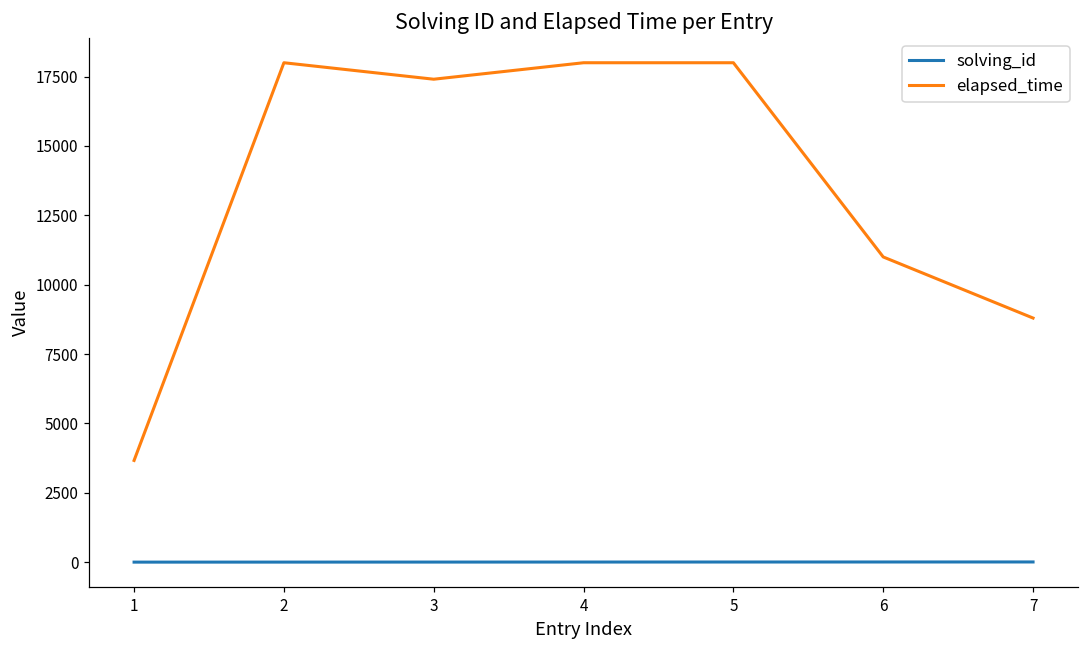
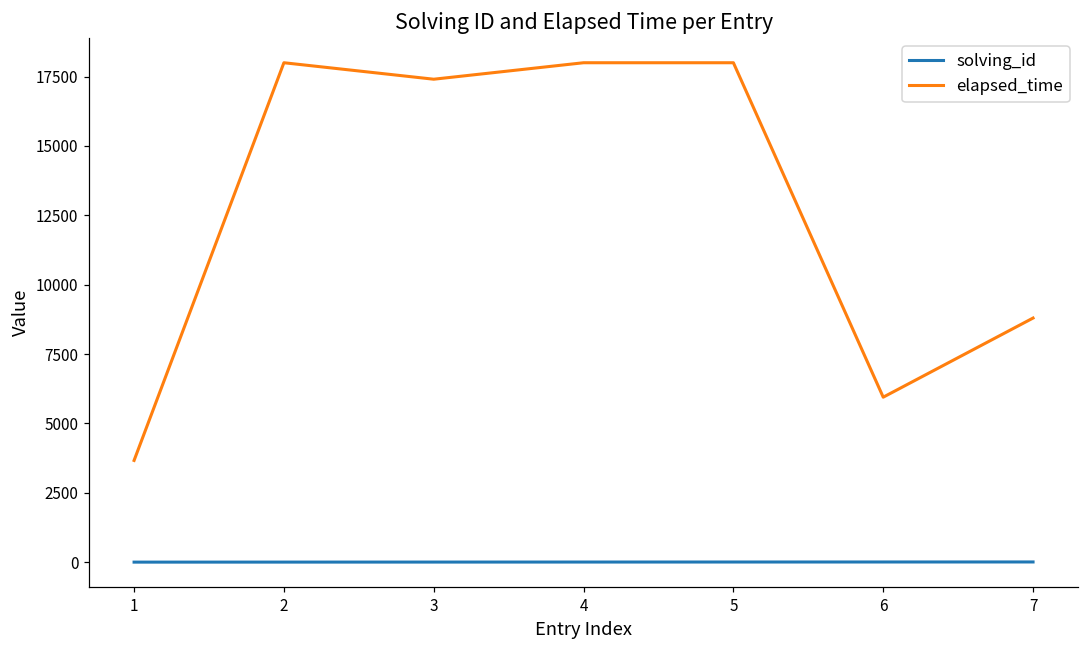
elapsed_time, 6: 11000 -> 5900
